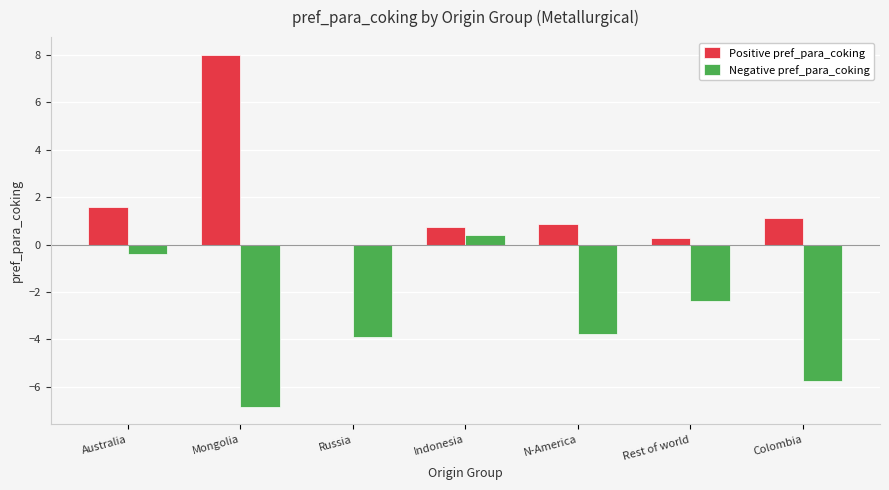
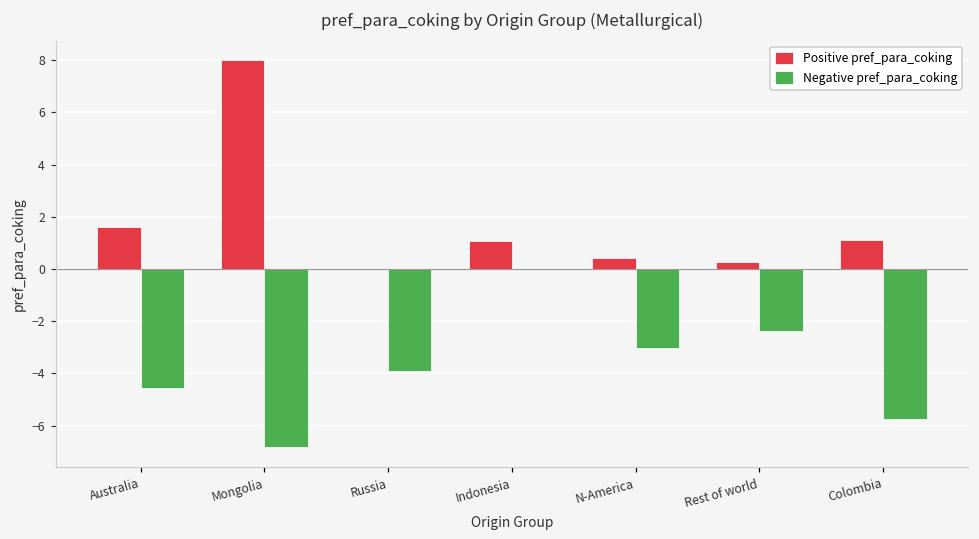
Negative pref_para_coking, Australia: -0.4 -> -4.5
Positive pref_para_coking, Indonesia: 0.7 -> 1.1
Negative pref_para_coking, Indonesia: 0.4 -> 0.0
Positive pref_para_coking, N-America: 0.9 -> 0.4
Negative pref_para_coking, N-America: -3.8 -> -3.0
